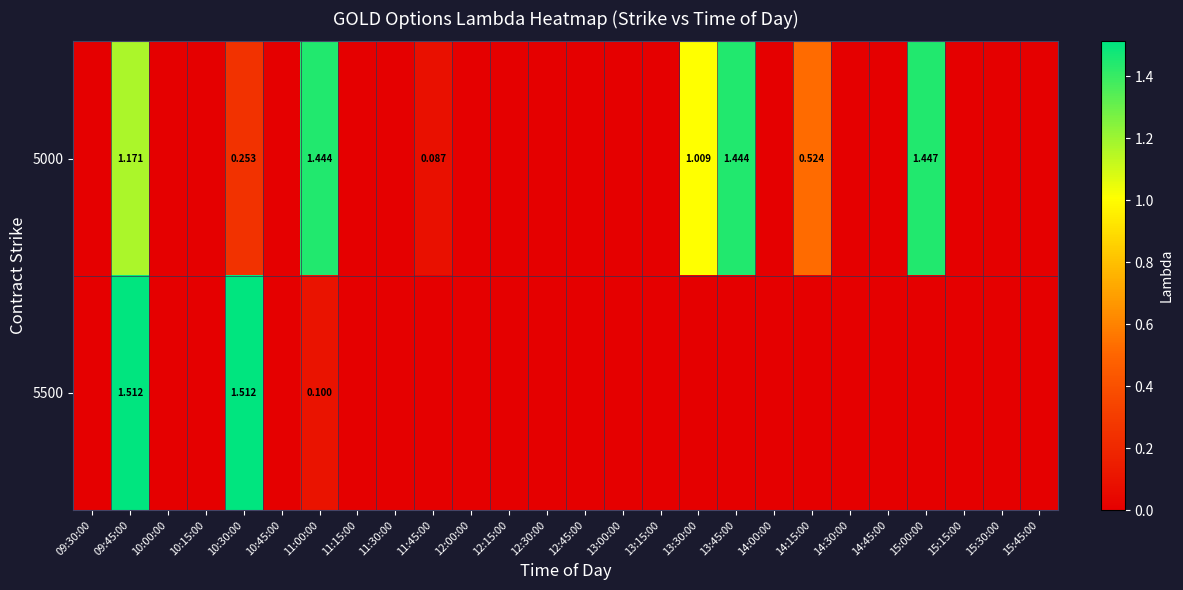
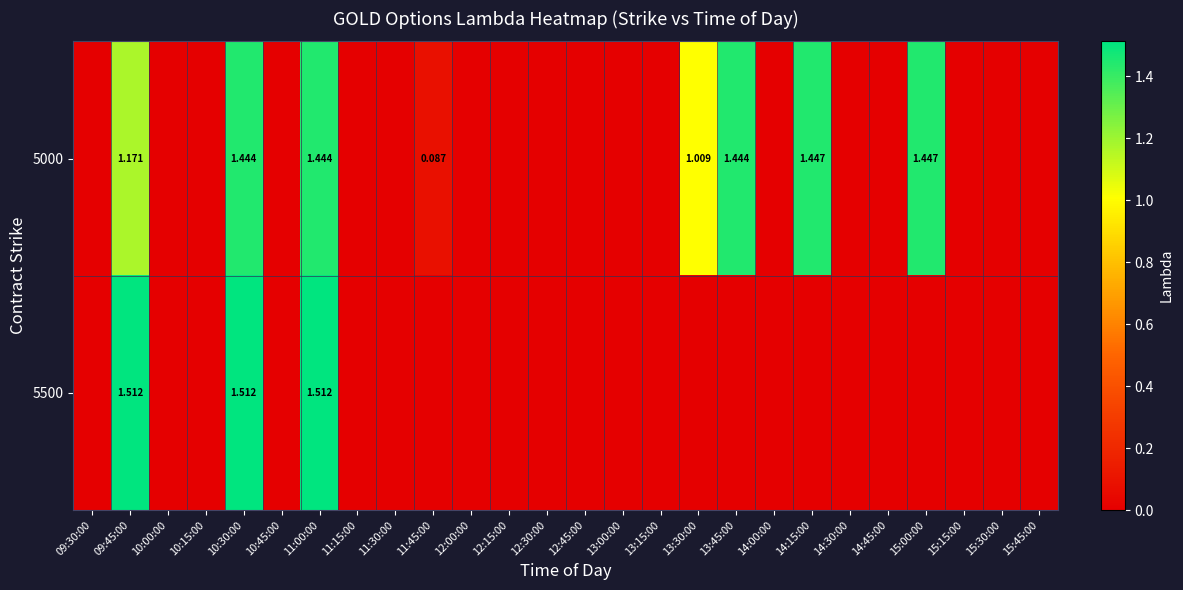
5000, 10:30:00: 0.253 -> 1.444
5000, 14:15:00: 0.524 -> 1.447
5500, 11:00:00: 0.100 -> 1.512
